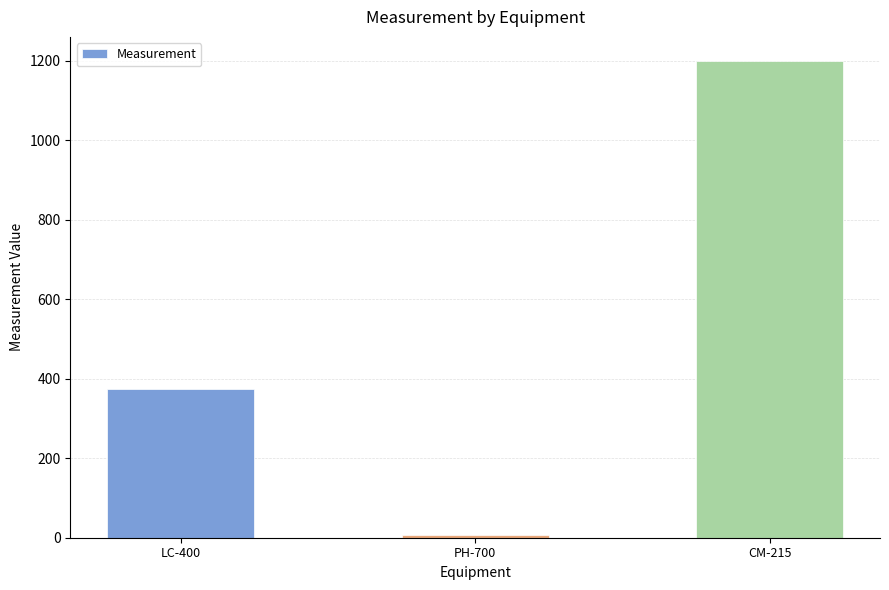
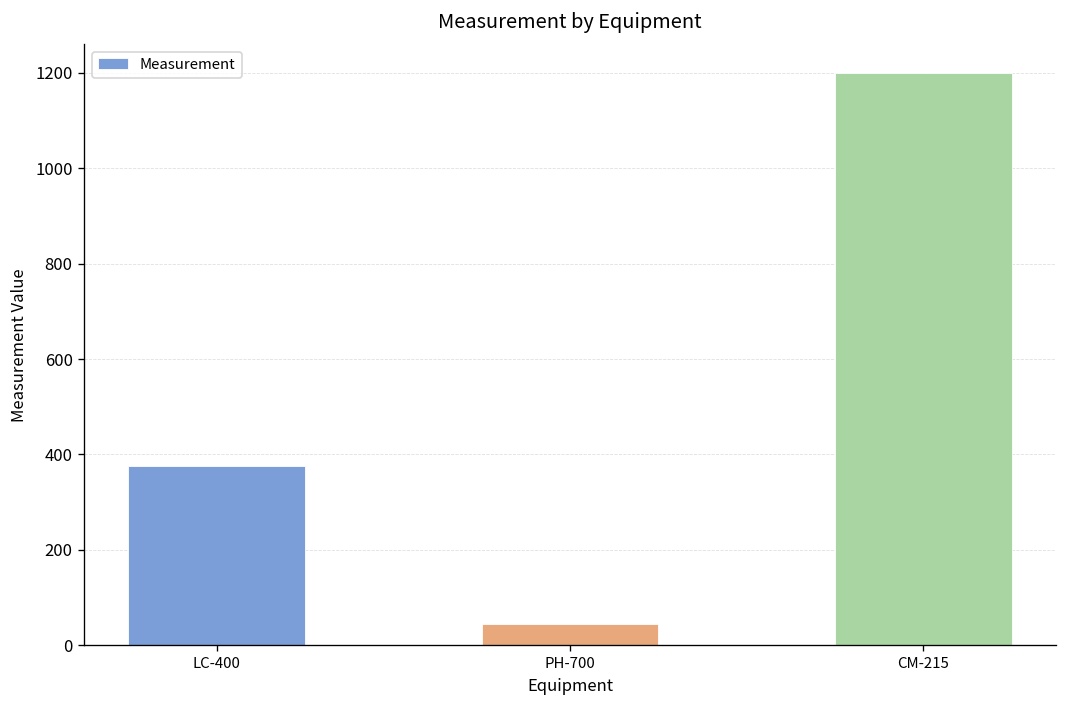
PH-700: 10 -> 50
